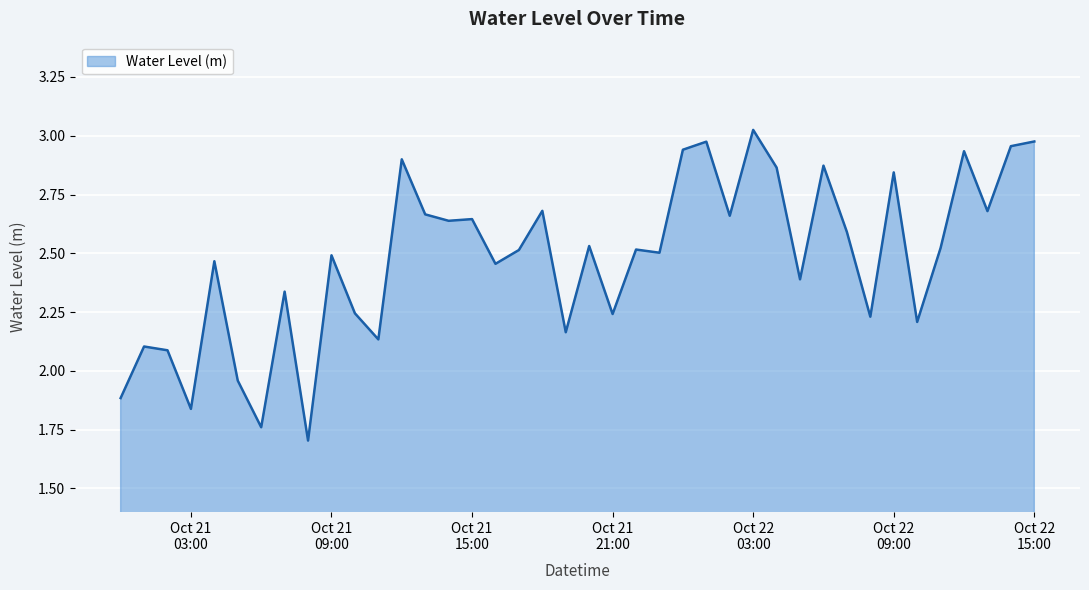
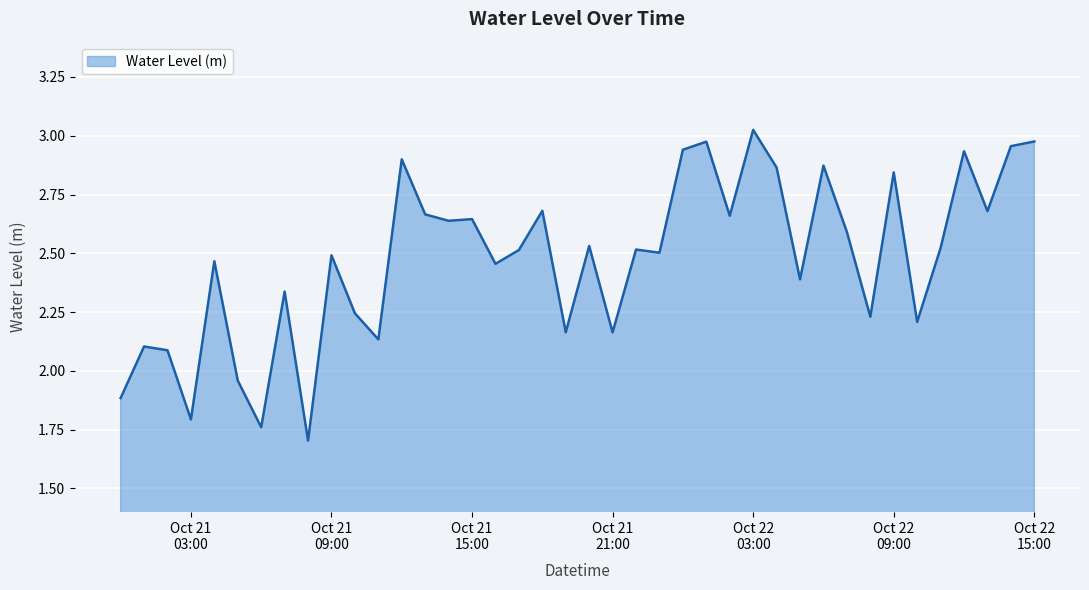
Oct 21 03:00: 1.84 -> 1.79
Oct 21 21:00: 2.24 -> 2.16
